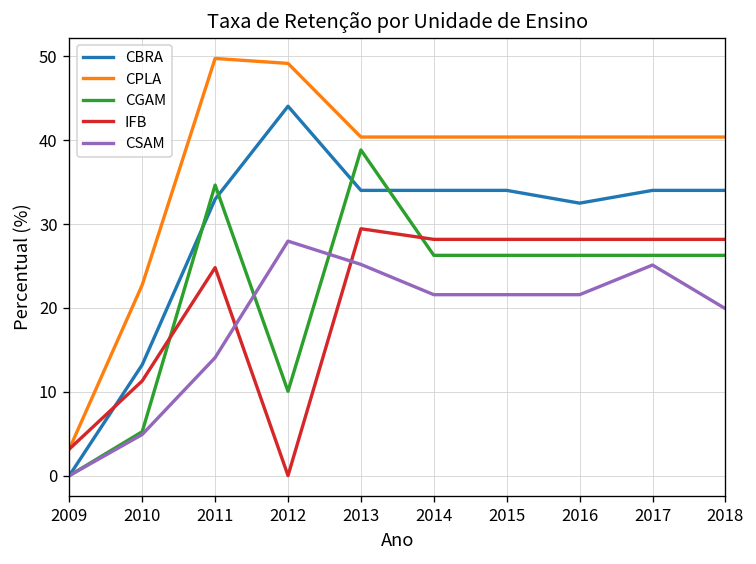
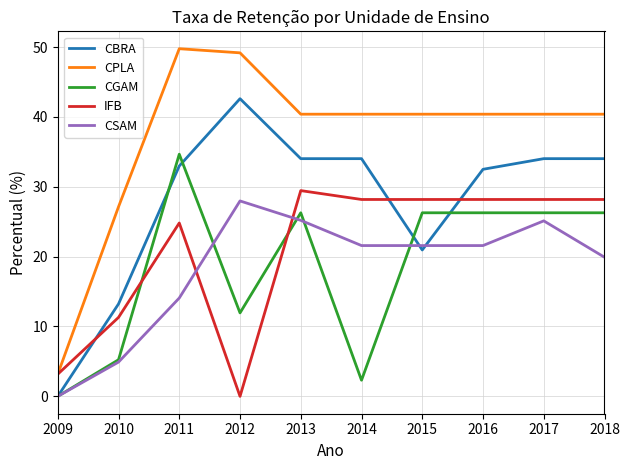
CPLA, 2010: 23 -> 27
CBRA, 2012: 44 -> 43
CGAM, 2012: 10 -> 12
CGAM, 2013: 39 -> 26
CGAM, 2014: 26 -> 2
CBRA, 2015: 34 -> 21
